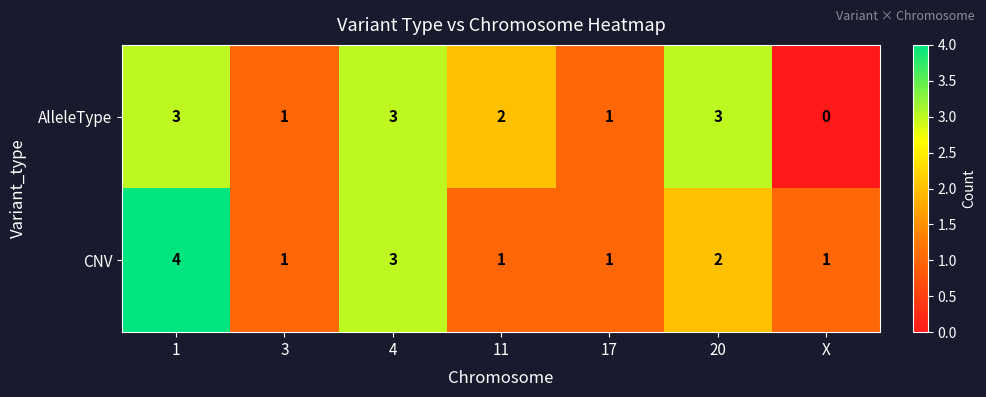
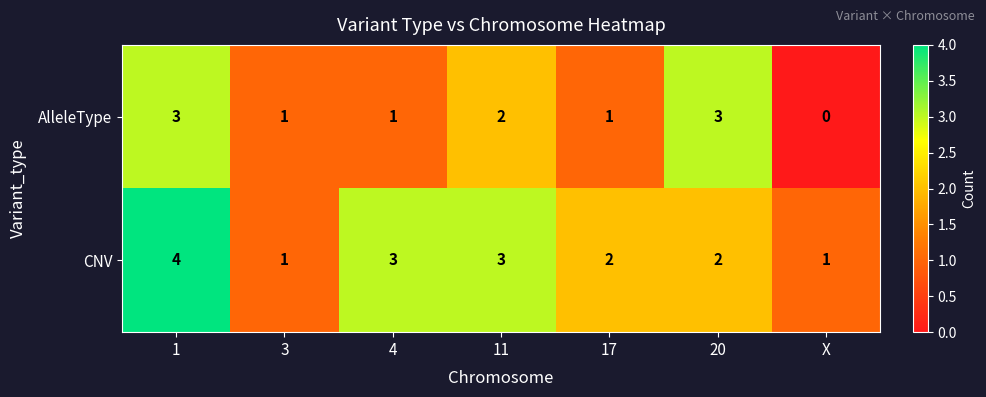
AlleleType, 4: 3 -> 1
CNV, 11: 1 -> 3
CNV, 17: 1 -> 2
